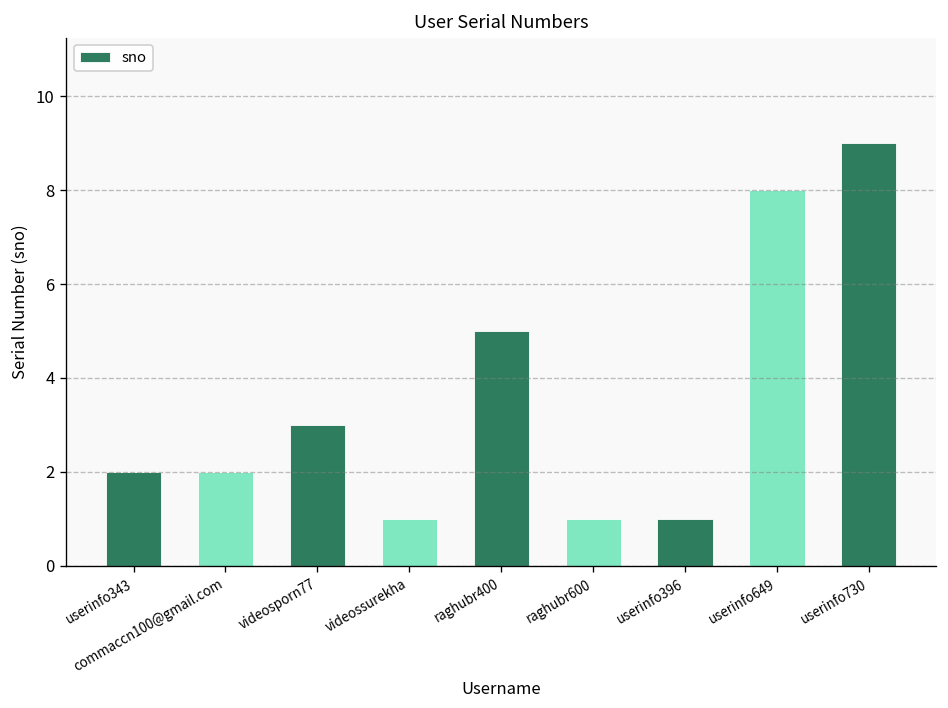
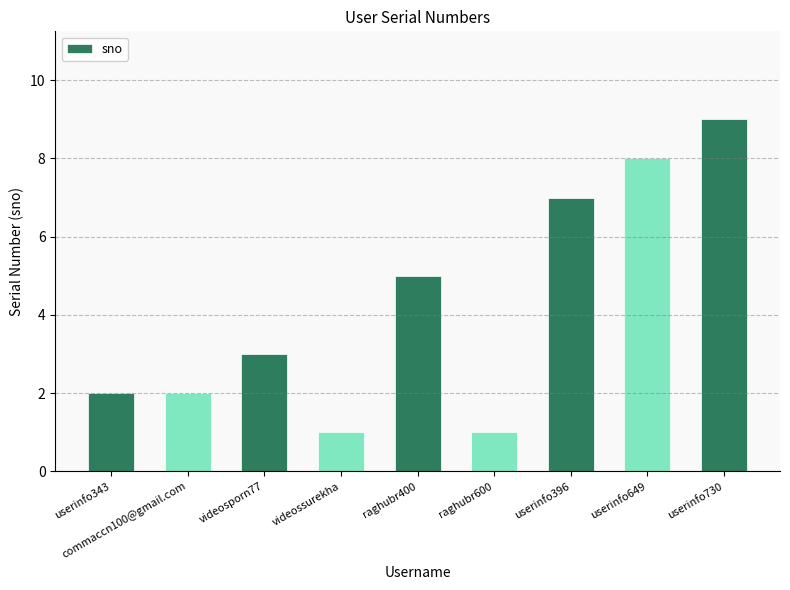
userinfo396: 1 -> 7
